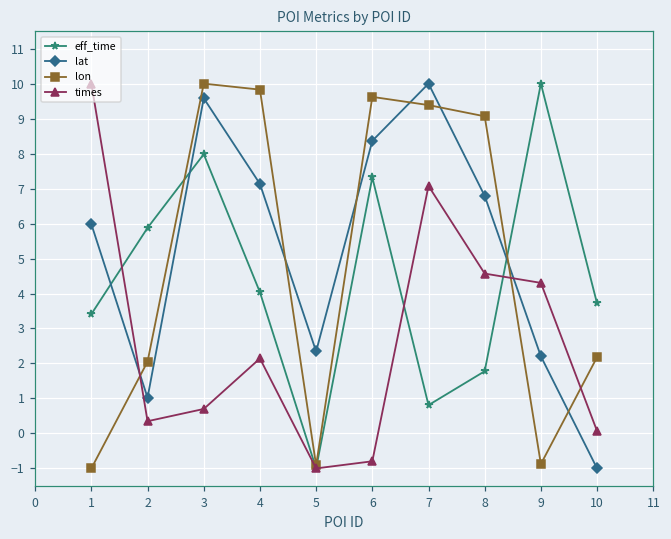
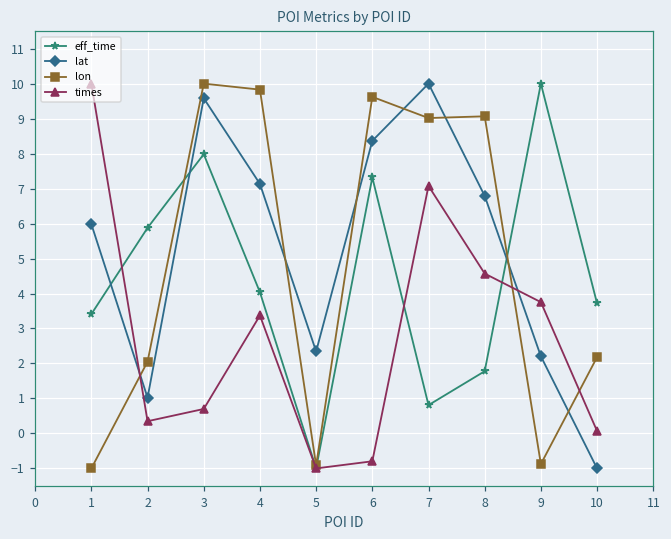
times, 4: 2.1 -> 3.4
lon, 7: 9.4 -> 9.0
times, 9: 4.3 -> 3.8
